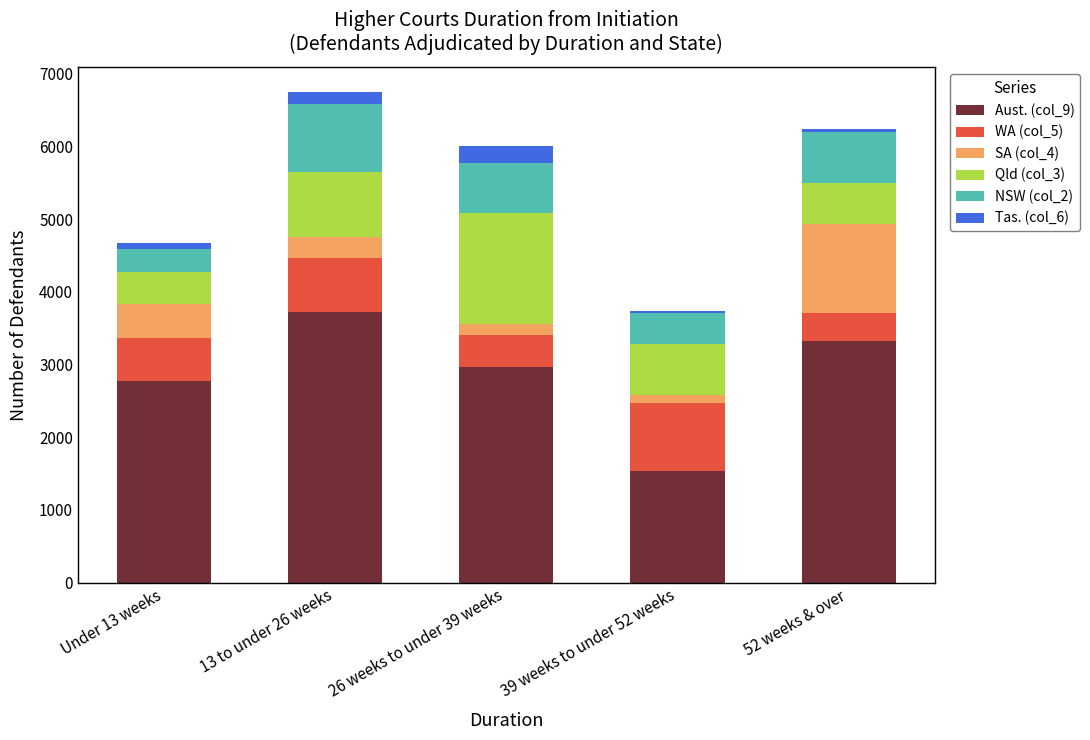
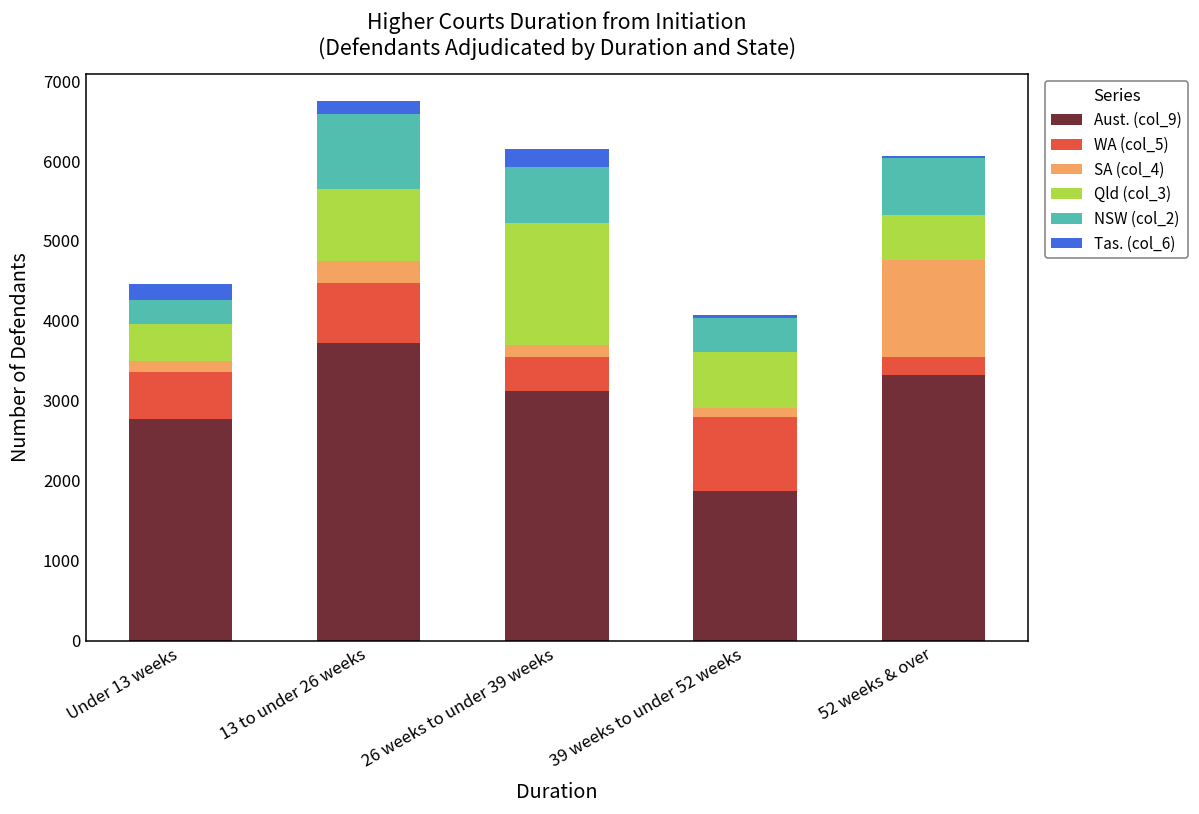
SA (col_4), Under 13 weeks: 500 -> 100
Tas. (col_6), Under 13 weeks: 100 -> 200
Aust. (col_9), 26 weeks to under 39 weeks: 3000 -> 3100
Aust. (col_9), 39 weeks to under 52 weeks: 1500 -> 1900
WA (col_5), 52 weeks & over: 400 -> 200
